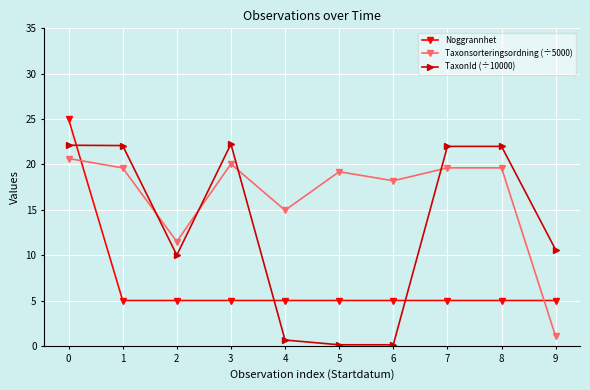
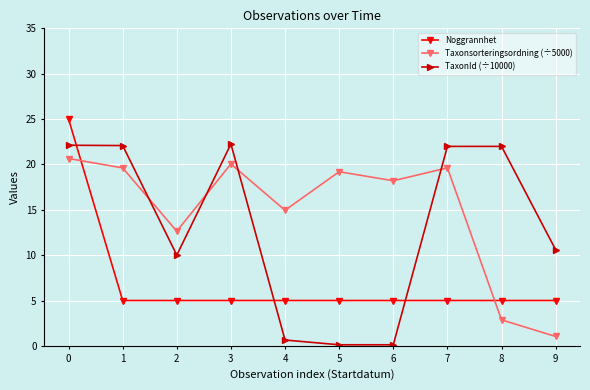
Taxonsorteringsordning (÷5000), 2: 12 -> 13
Taxonsorteringsordning (÷5000), 8: 20 -> 3
